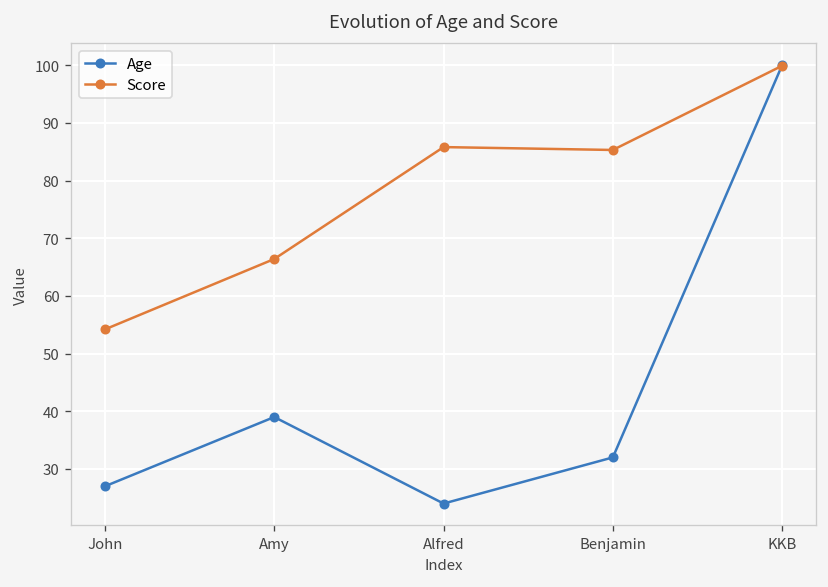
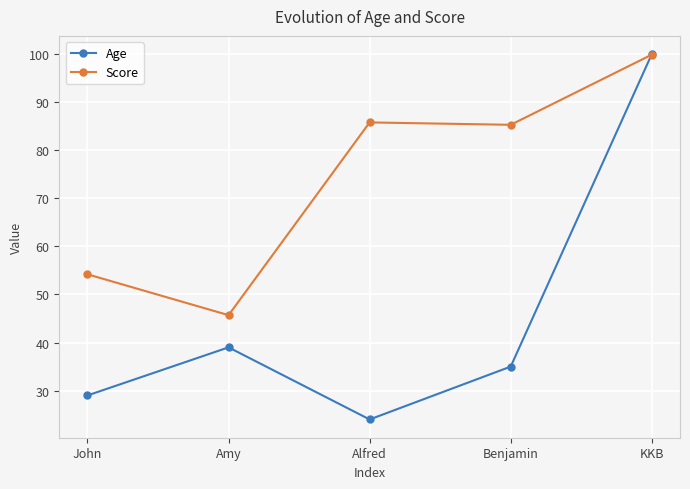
Age, John: 27 -> 29
Score, Amy: 66 -> 46
Age, Benjamin: 32 -> 35
